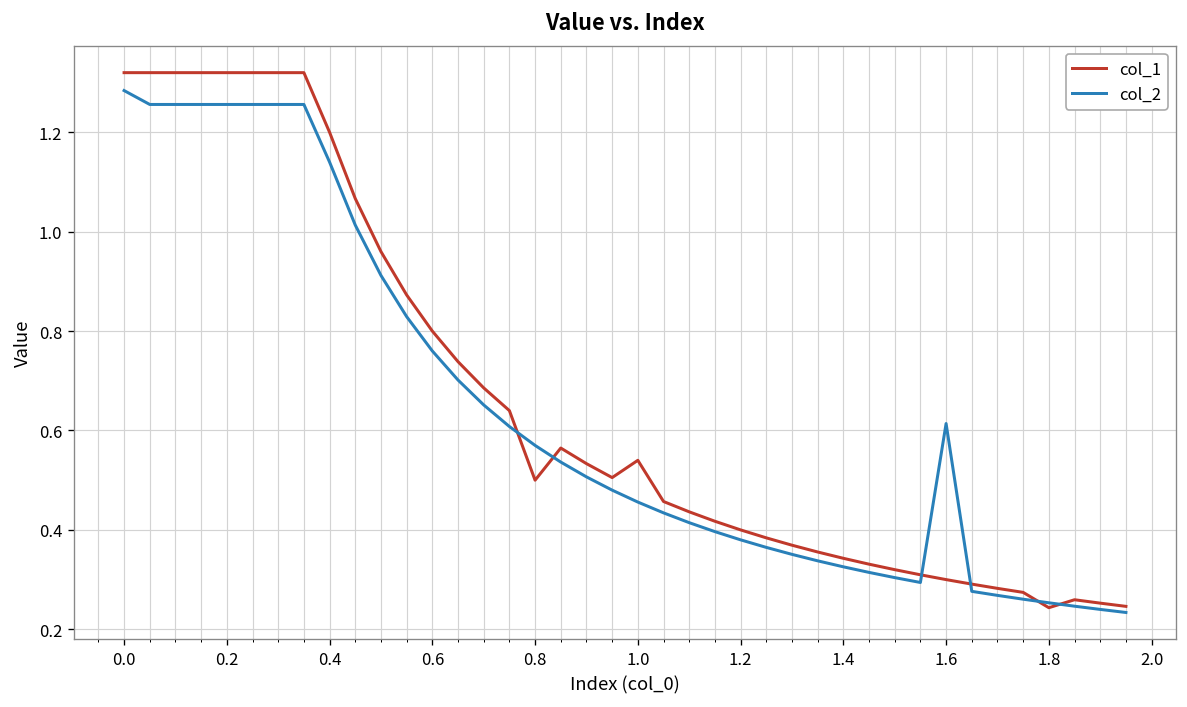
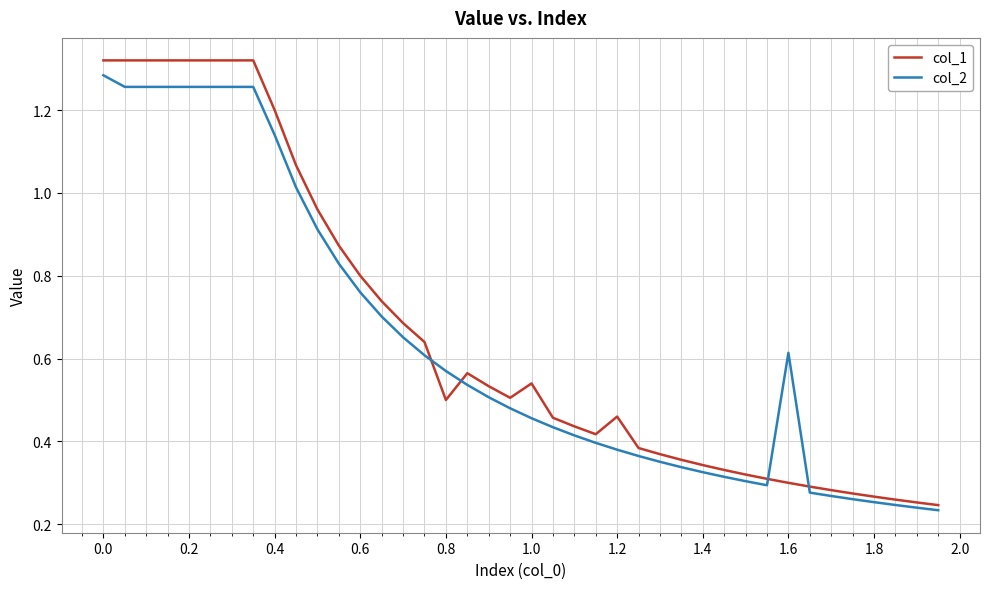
col_1, 1.2: 0.40 -> 0.46
col_1, 1.8: 0.24 -> 0.27
